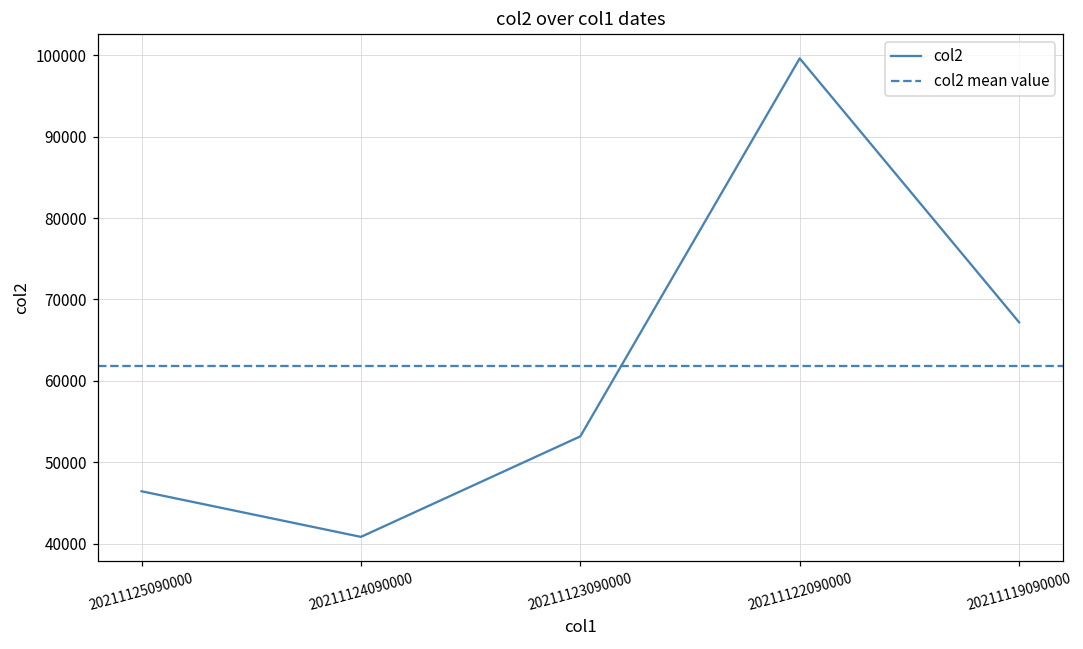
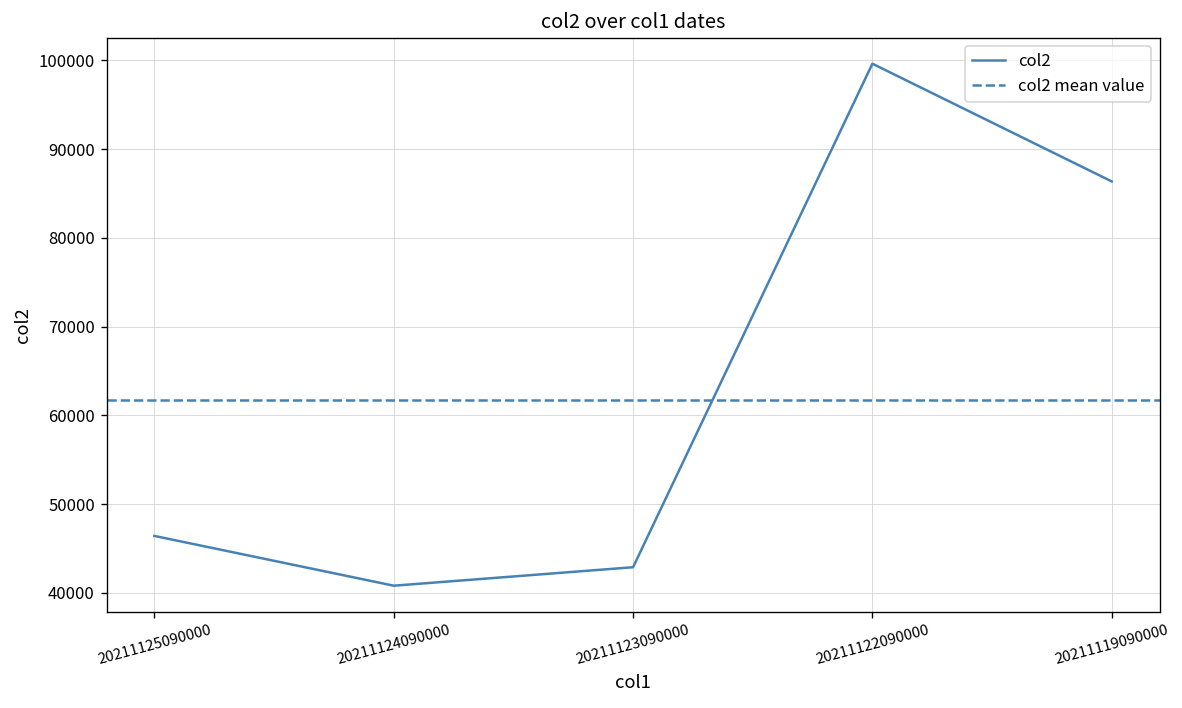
20211123090000: 53000 -> 43000
20211119090000: 67000 -> 86000
